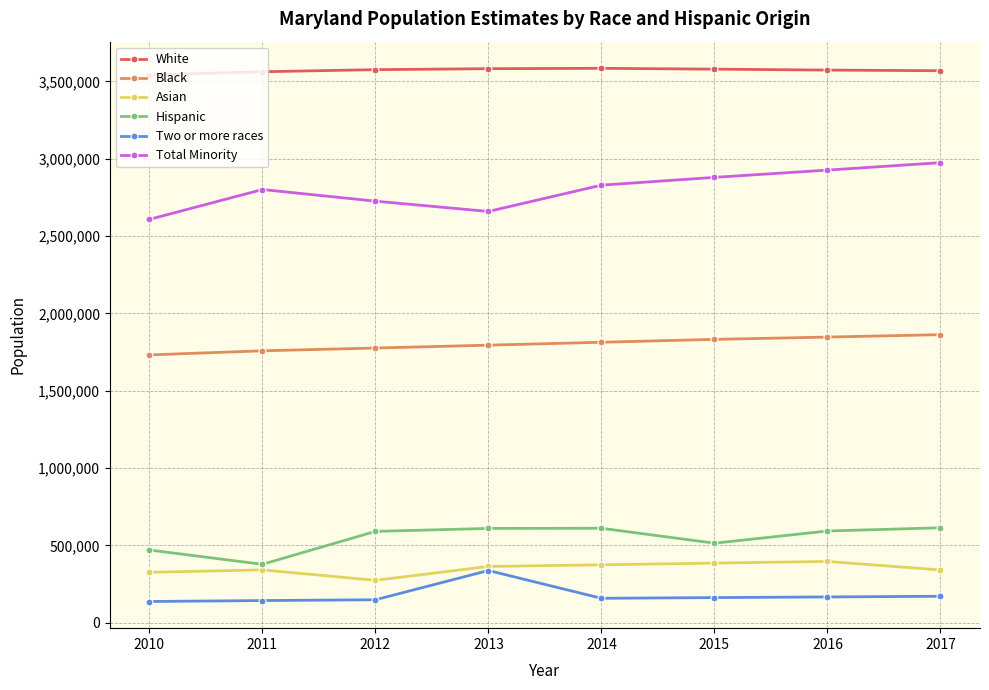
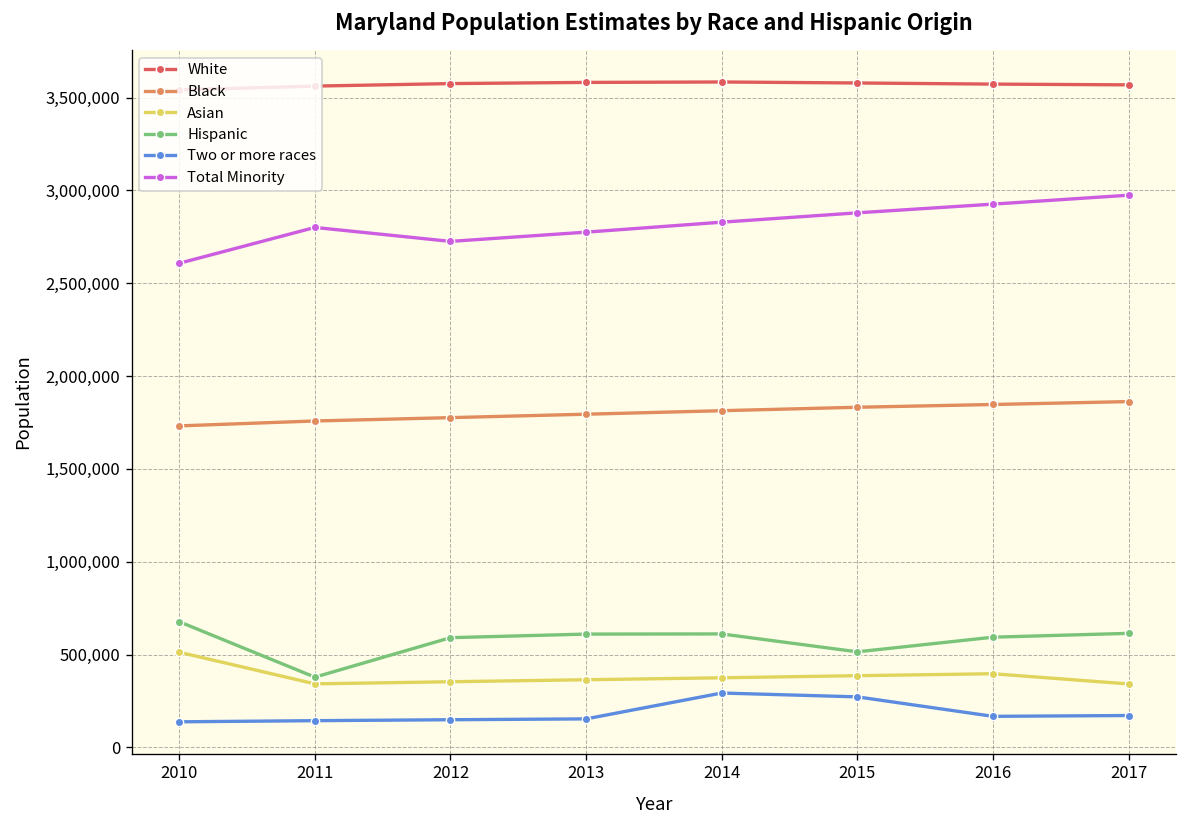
Asian, 2010: 330,000 -> 510,000
Hispanic, 2010: 470,000 -> 680,000
Asian, 2012: 270,000 -> 350,000
Two or more races, 2013: 340,000 -> 150,000
Total Minority, 2013: 2,660,000 -> 2,780,000
Two or more races, 2014: 160,000 -> 290,000
Two or more races, 2015: 160,000 -> 270,000
